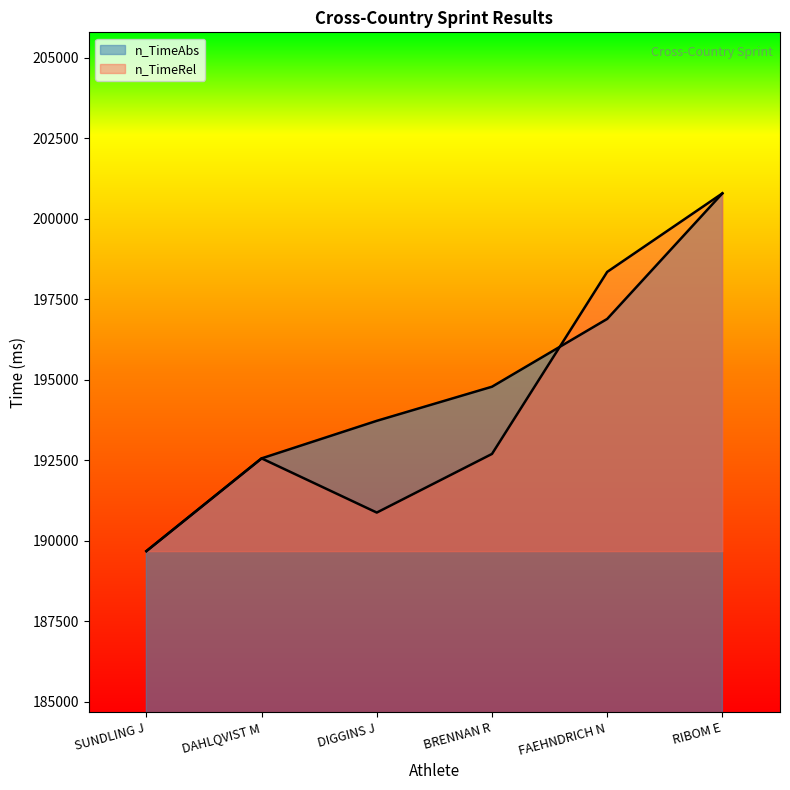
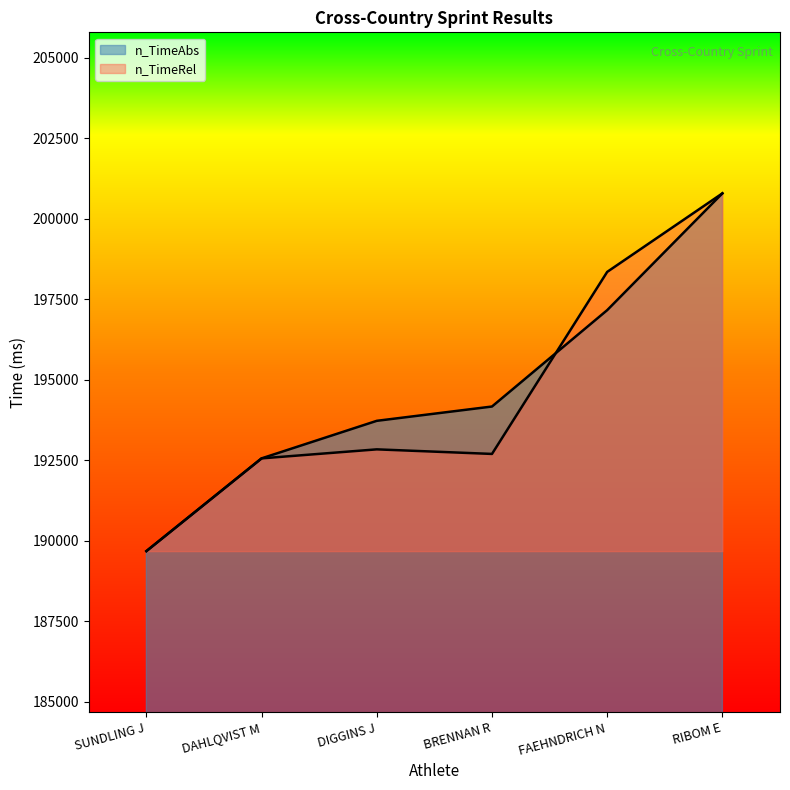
n_TimeRel, DIGGINS J: 190900 -> 192800
n_TimeAbs, BRENNAN R: 194800 -> 194200
n_TimeAbs, FAEHNDRICH N: 196900 -> 197200
